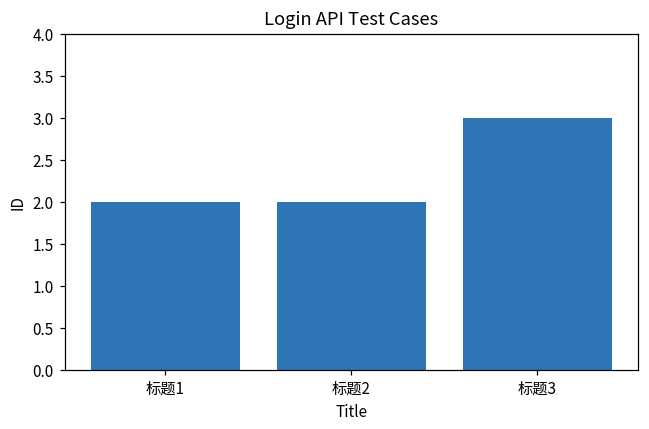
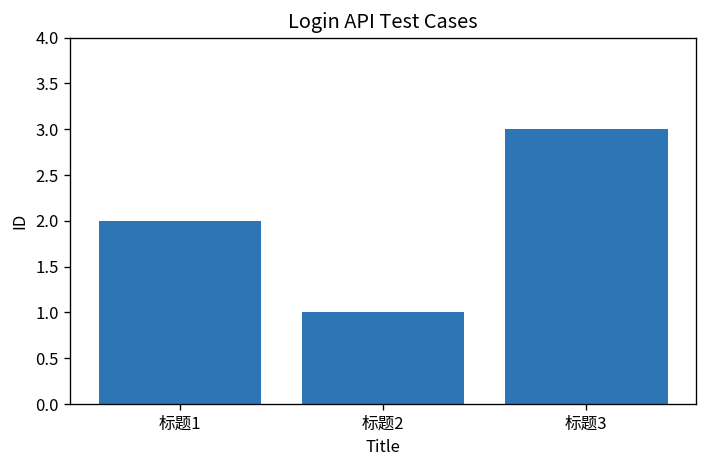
标题2: 2 -> 1
